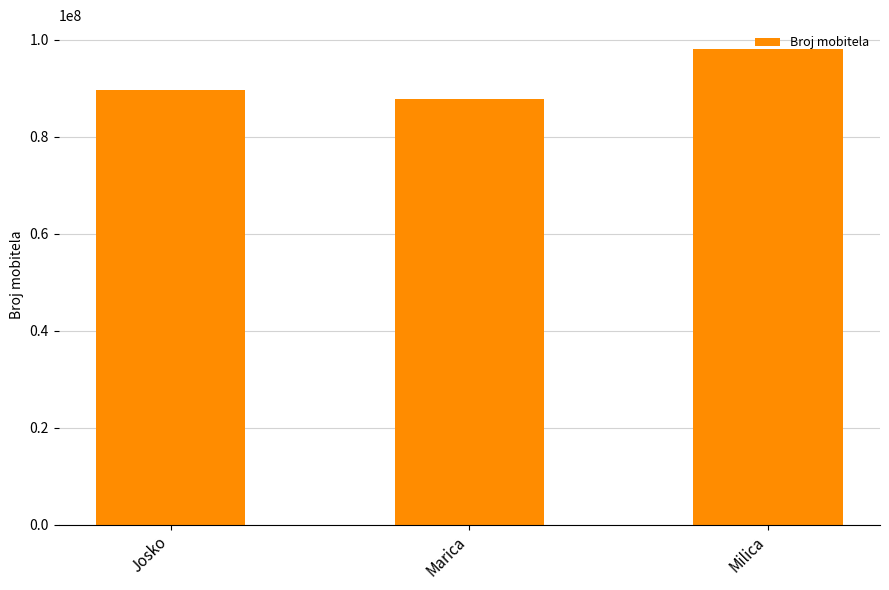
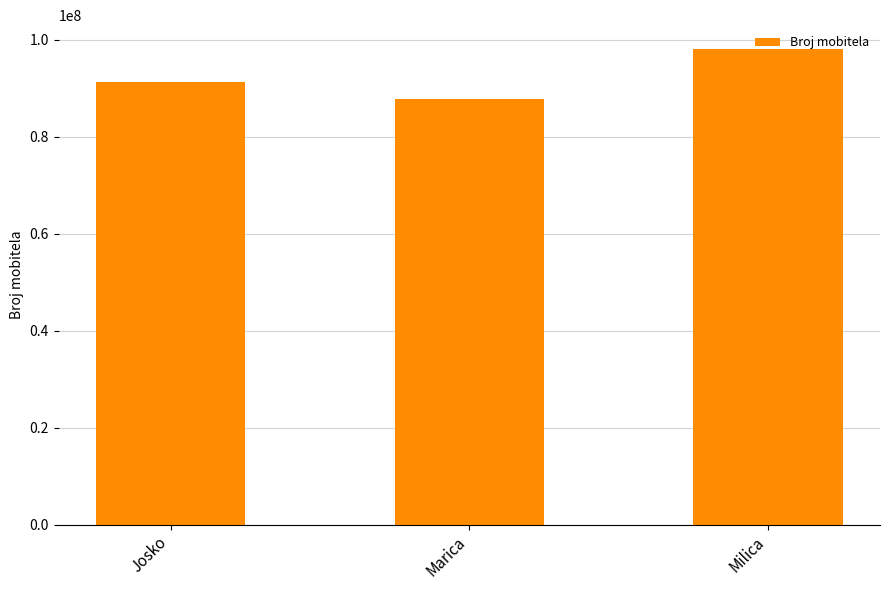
Josko: 90000000 -> 91000000
